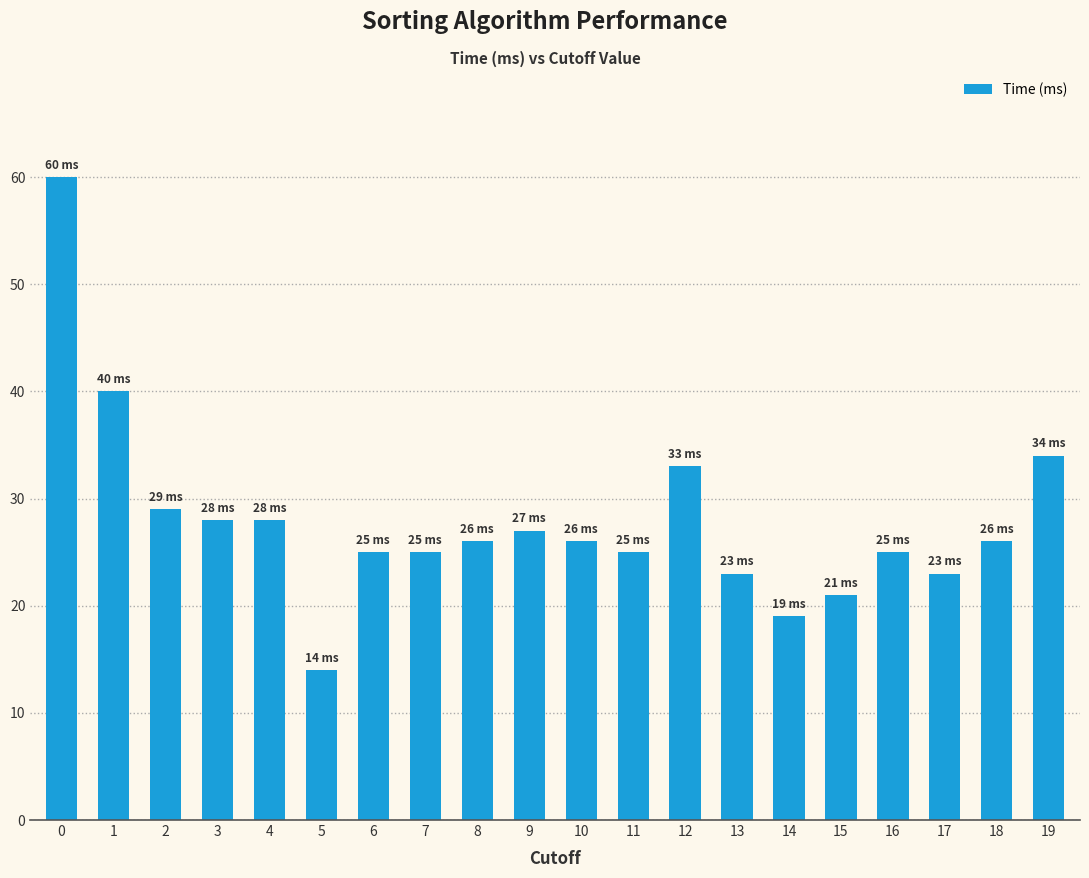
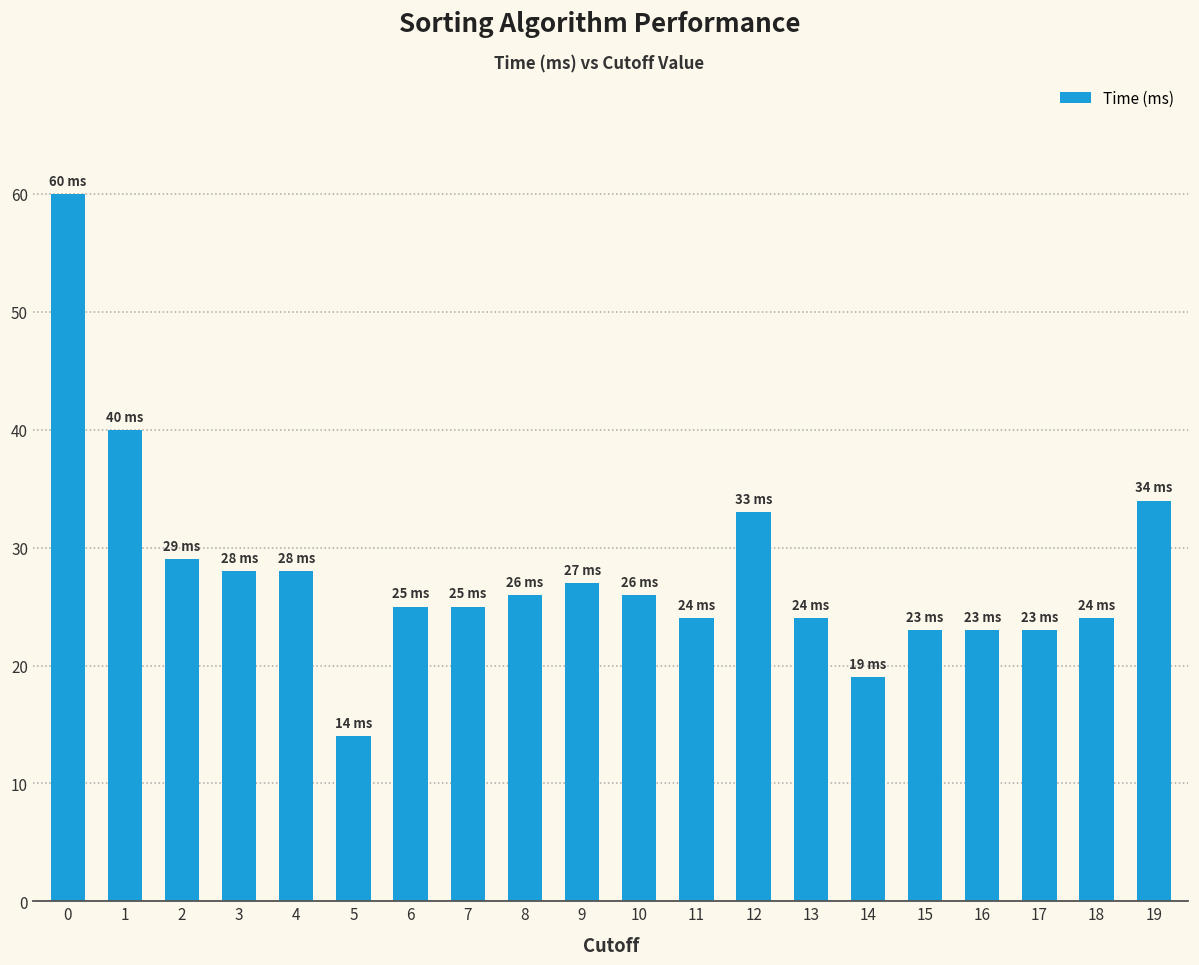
11: 25 -> 24
13: 23 -> 24
15: 21 -> 23
16: 25 -> 23
18: 26 -> 24
